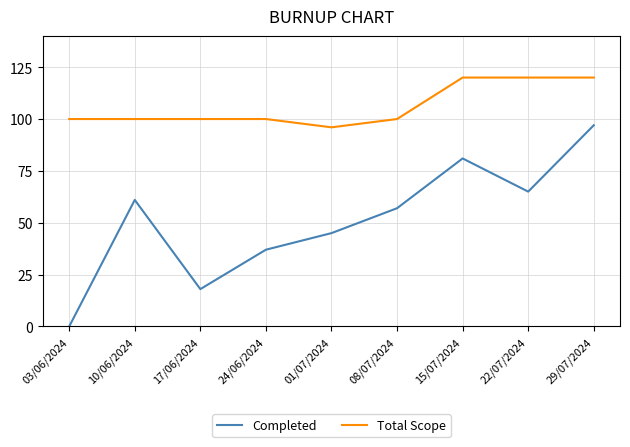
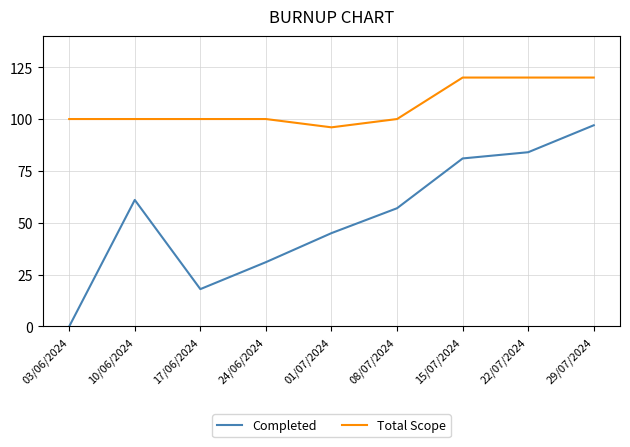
Completed, 24/06/2024: 37 -> 31
Completed, 22/07/2024: 65 -> 84
